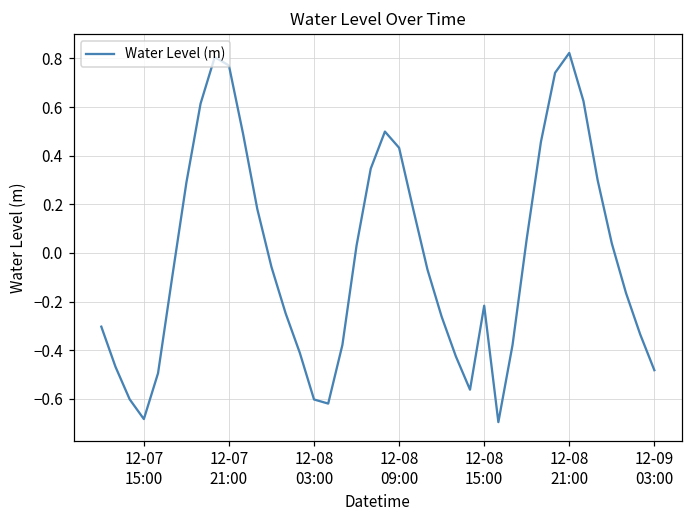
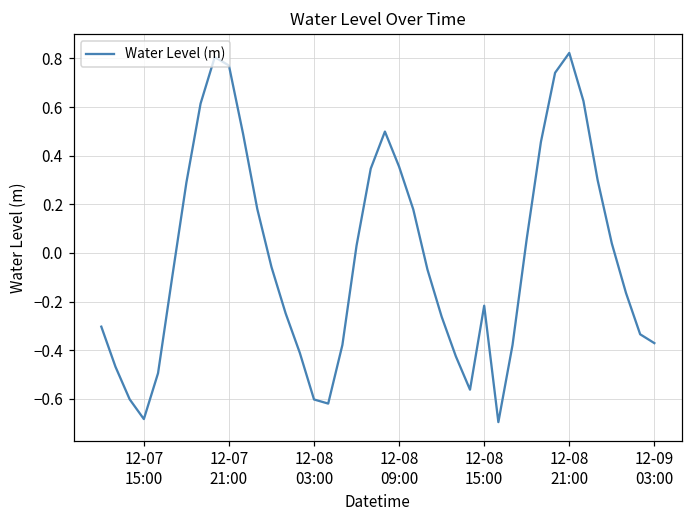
12-08 09:00: 0.43 -> 0.35
12-09 03:00: -0.48 -> -0.37
